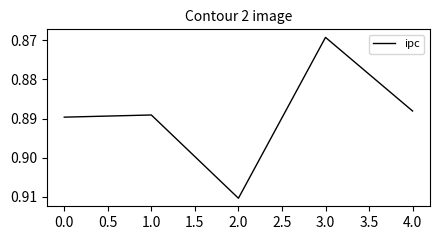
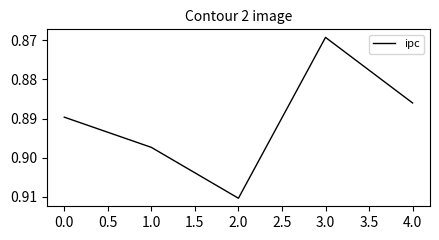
1.0: 0.889 -> 0.897
4.0: 0.888 -> 0.886
